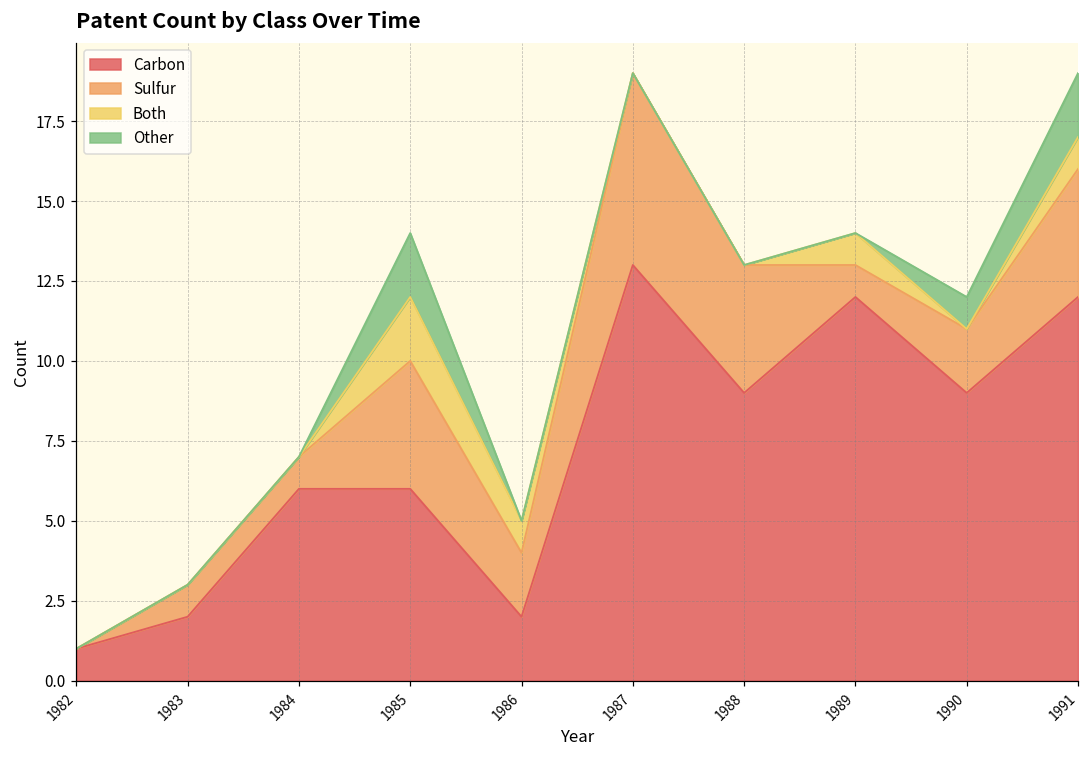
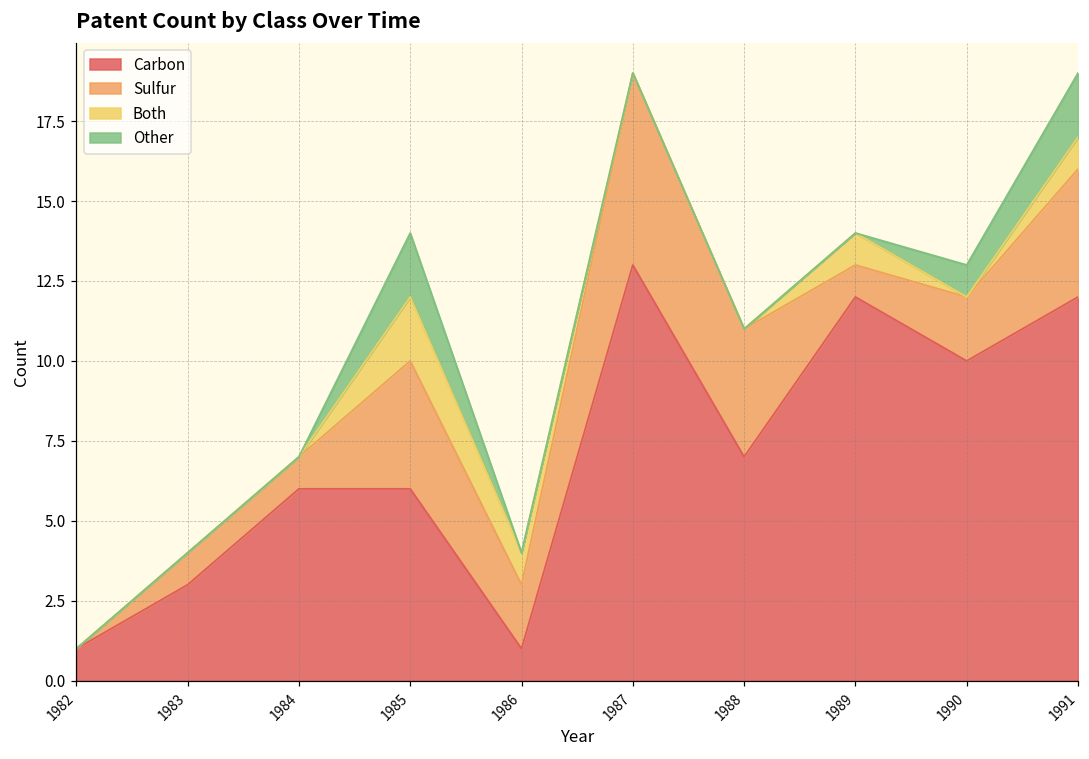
Carbon, 1983: 2 -> 3
Carbon, 1986: 2 -> 1
Carbon, 1988: 9 -> 7
Carbon, 1990: 9 -> 10
